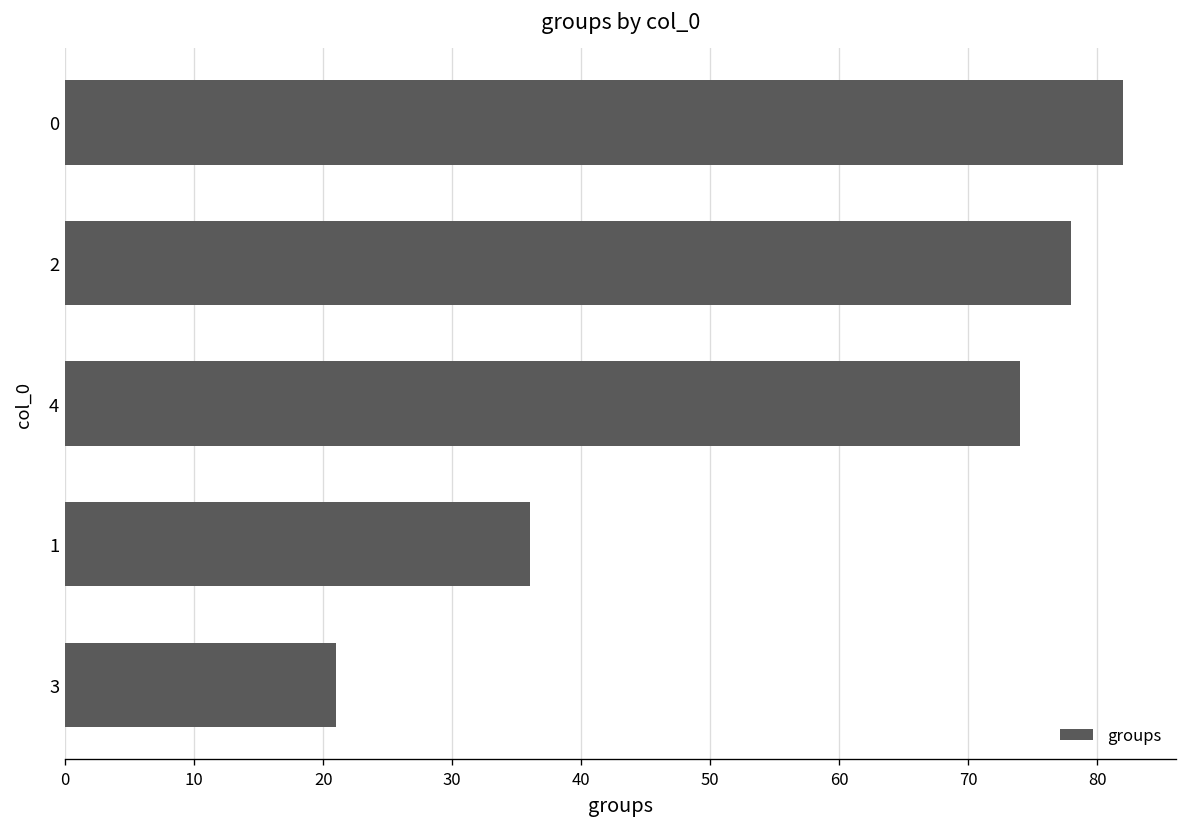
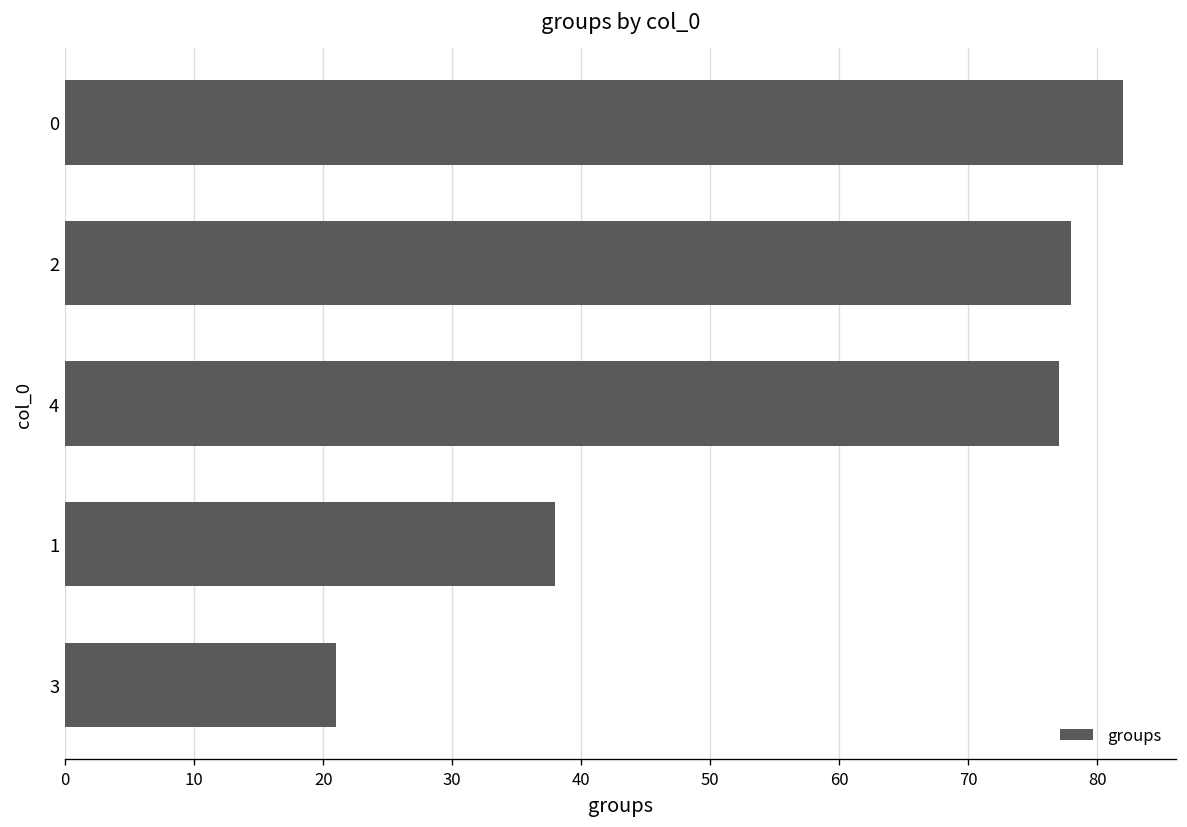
4: 74 -> 77
1: 36 -> 38
